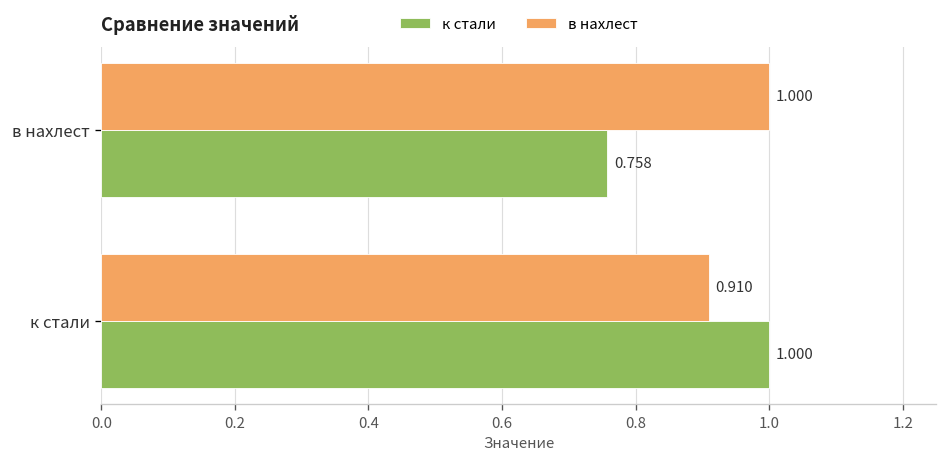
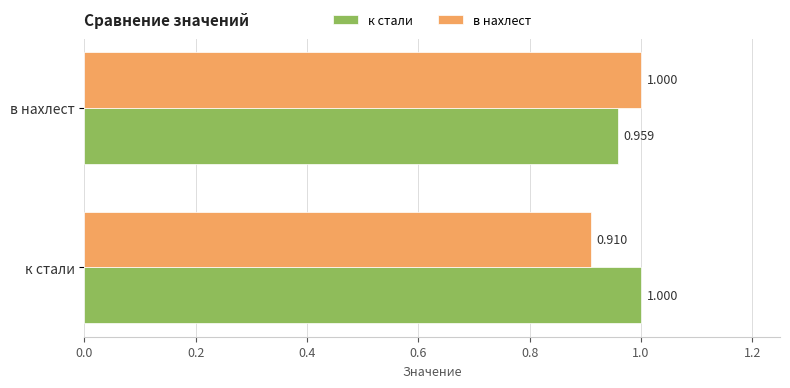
к стали, в нахлест: 0.758 -> 0.959
